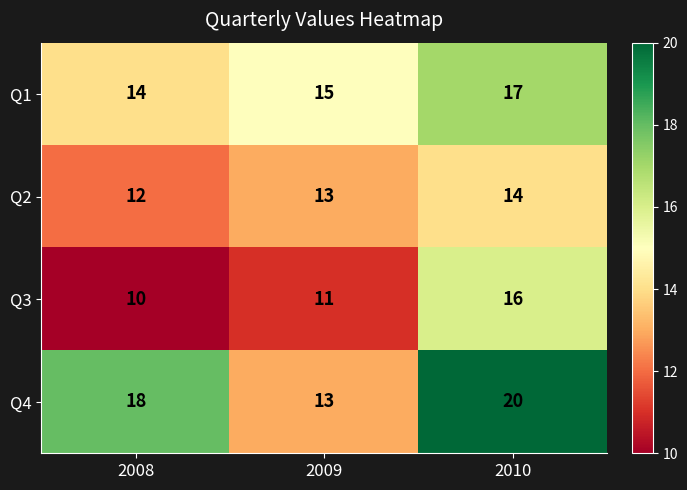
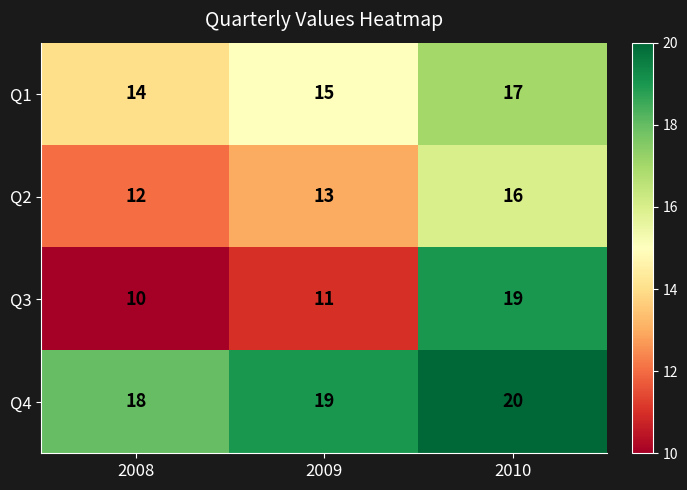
Q2, 2010: 14 -> 16
Q3, 2010: 16 -> 19
Q4, 2009: 13 -> 19
